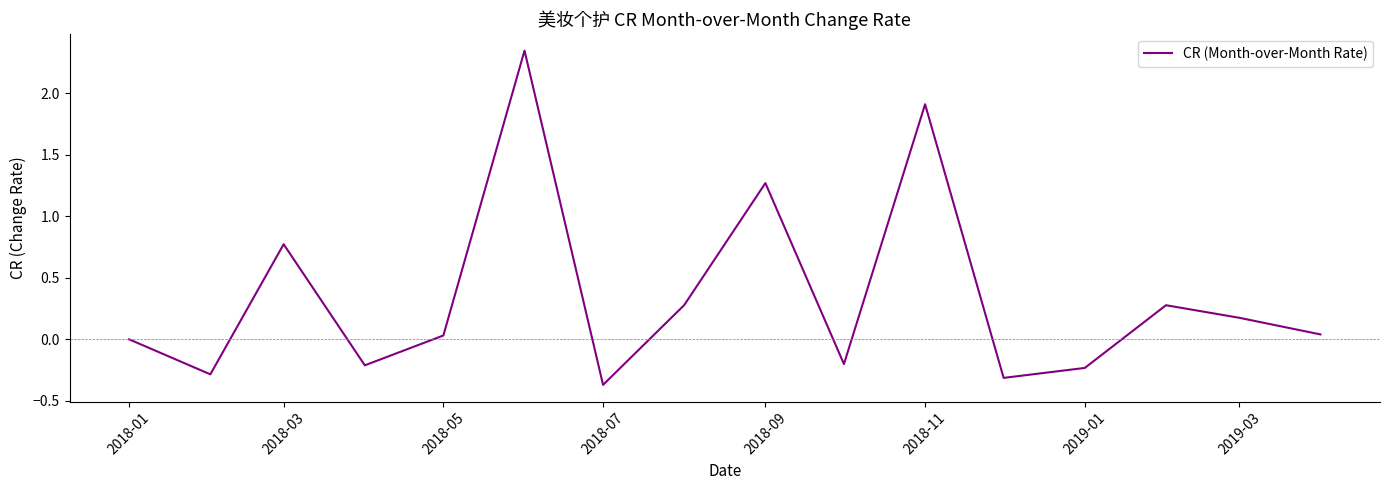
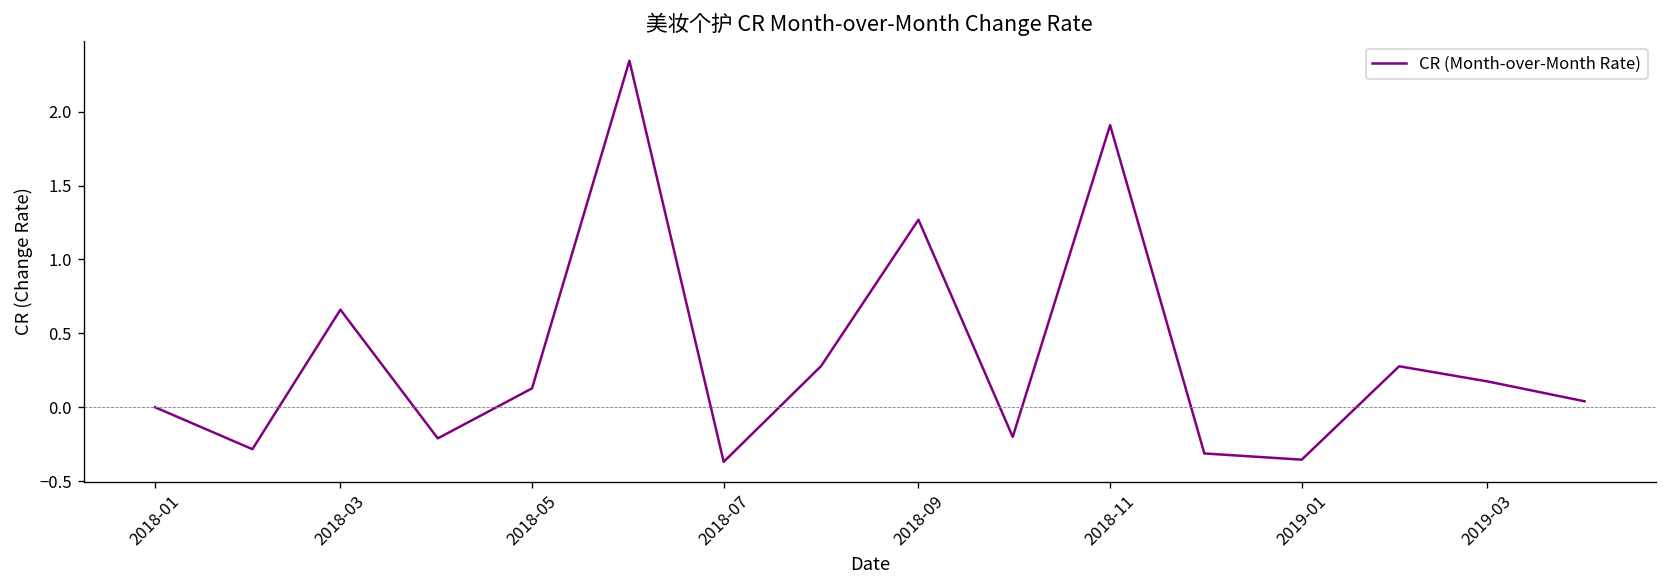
2018-03: 0.77 -> 0.66
2018-05: 0.03 -> 0.13
2019-01: -0.23 -> -0.35
